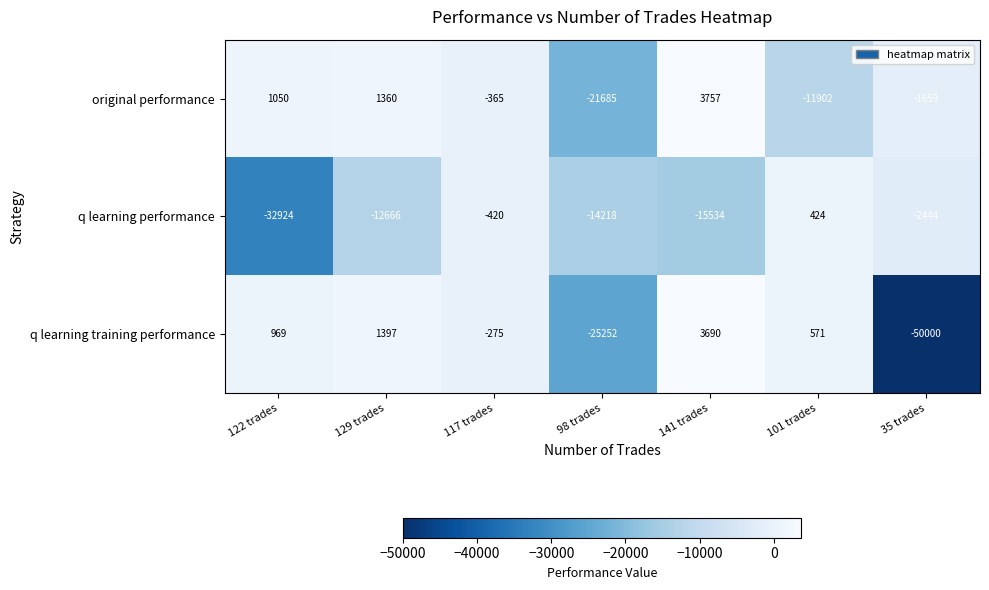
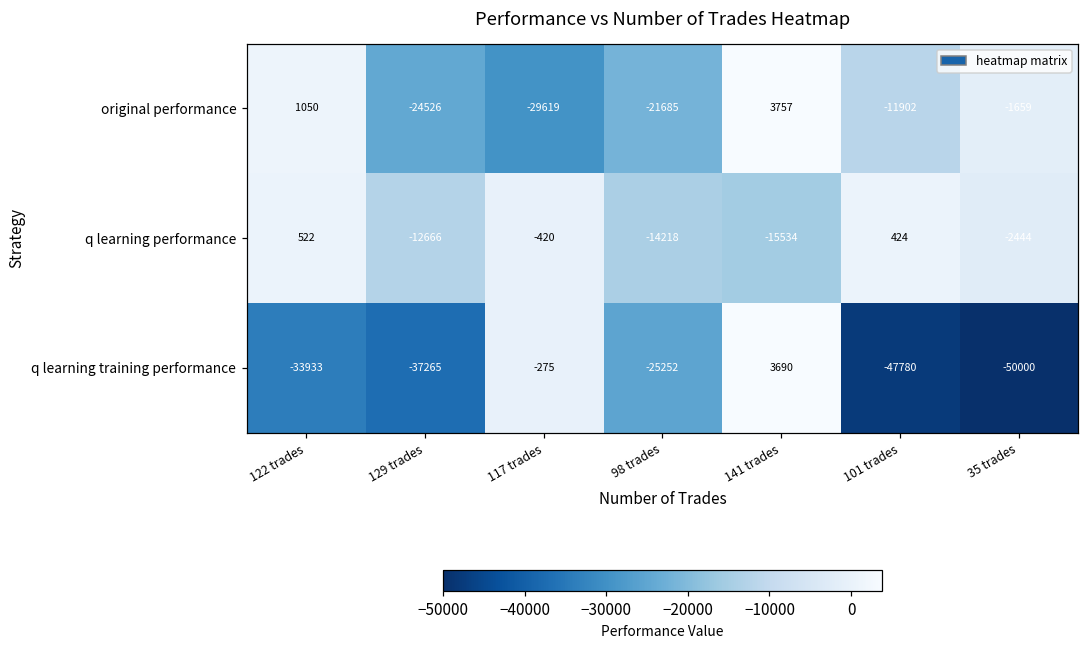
original performance, 129 trades: 1360 -> -24526
original performance, 117 trades: -365 -> -29619
q learning performance, 122 trades: -32924 -> 522
q learning training performance, 122 trades: 969 -> -33933
q learning training performance, 129 trades: 1397 -> -37265
q learning training performance, 101 trades: 571 -> -47780
